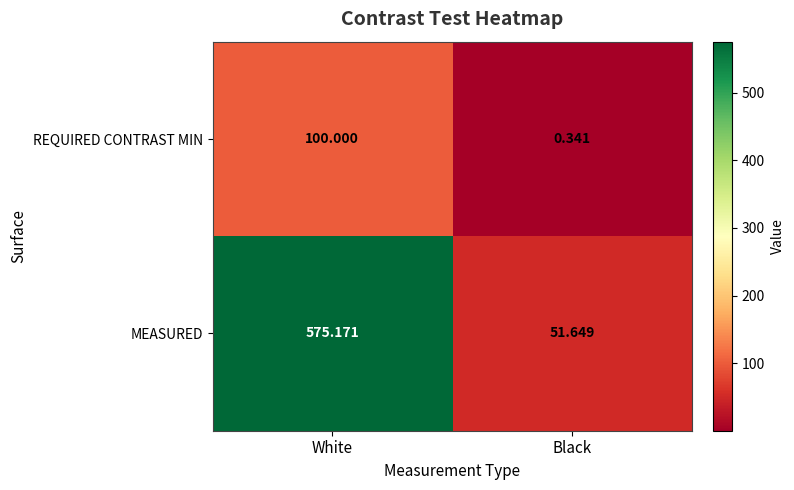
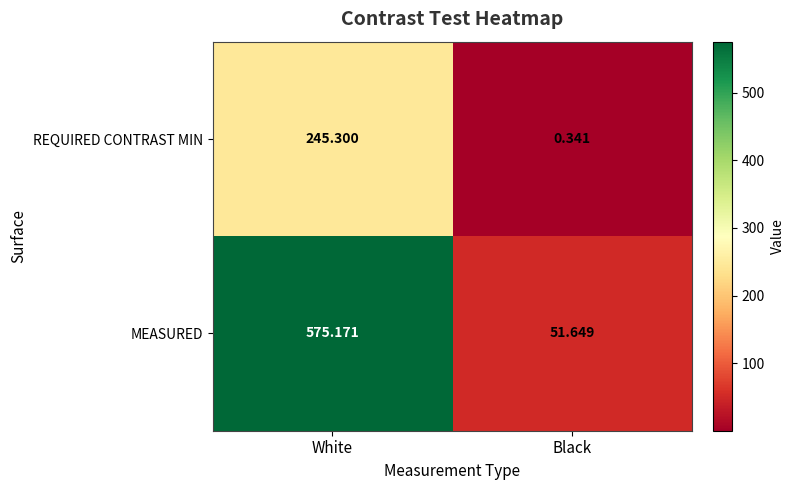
REQUIRED CONTRAST MIN, White: 100.000 -> 245.300
